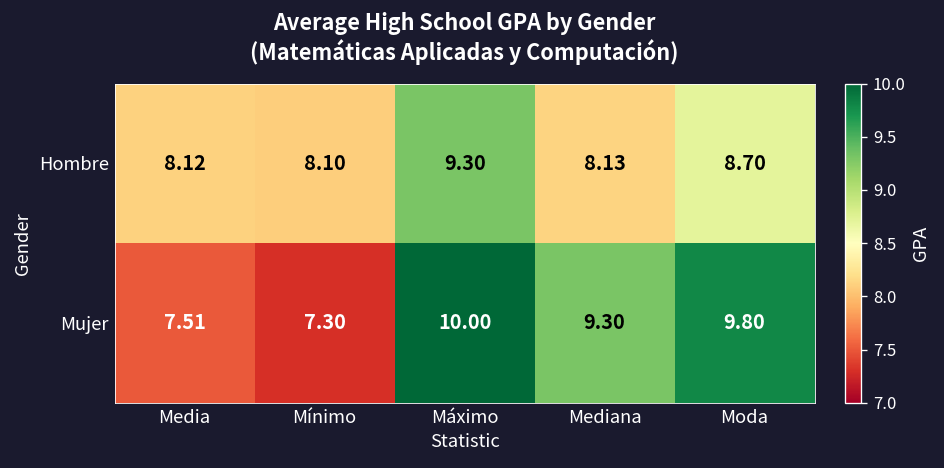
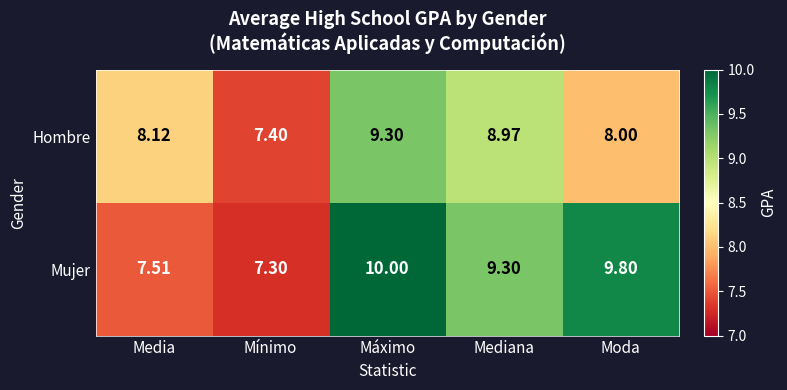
Hombre, Mínimo: 8.10 -> 7.40
Hombre, Mediana: 8.13 -> 8.97
Hombre, Moda: 8.70 -> 8.00
